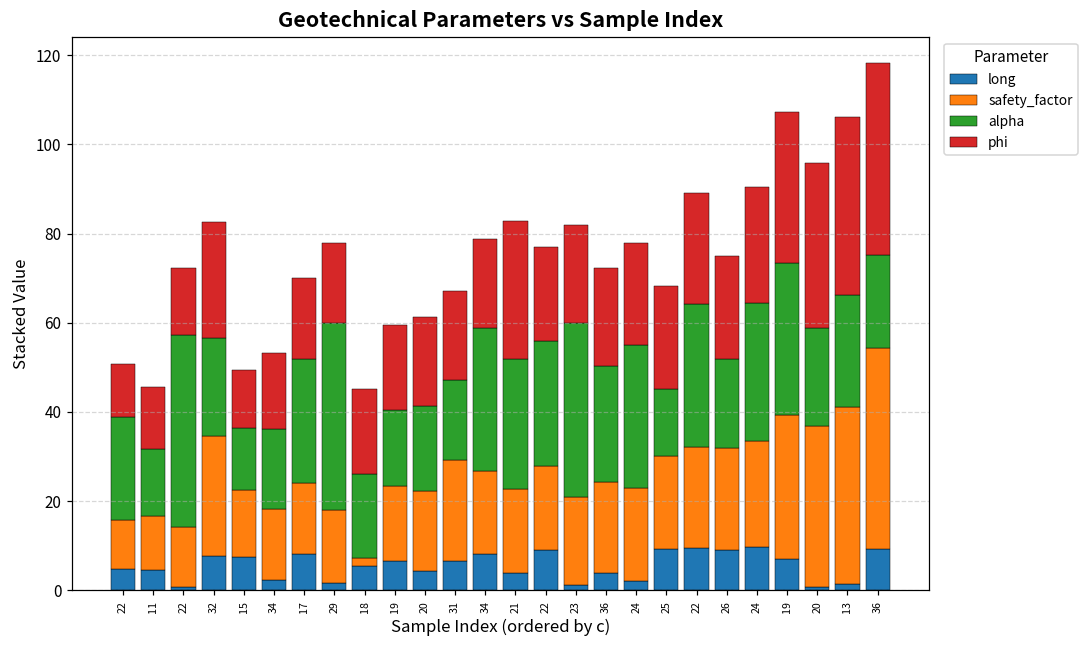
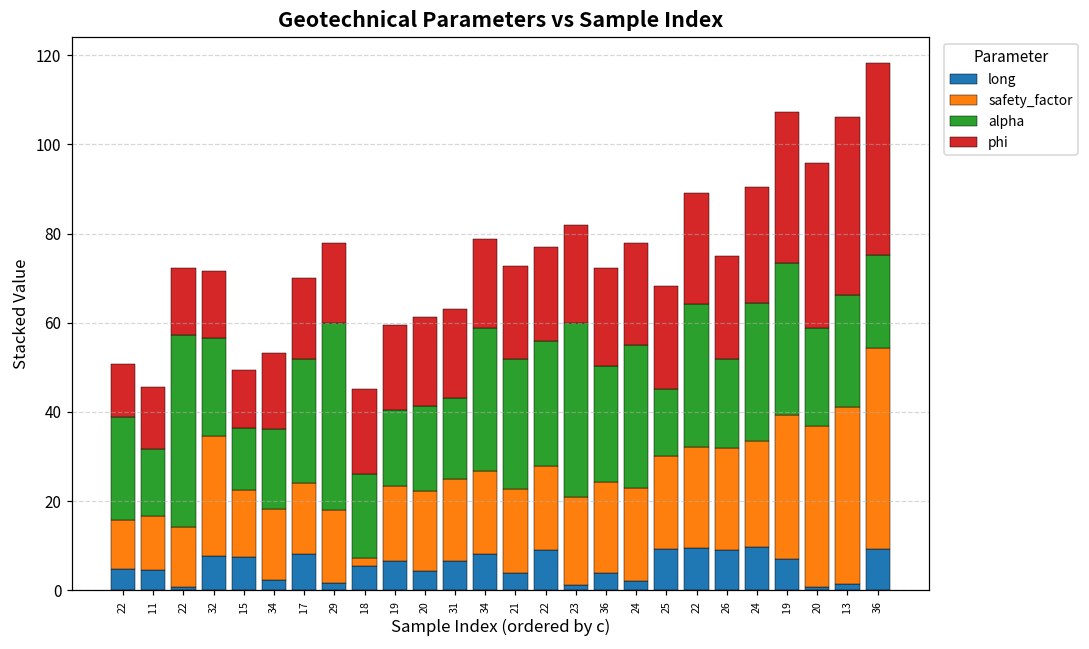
phi, 32: 26 -> 15
safety_factor, 31: 23 -> 18
phi, 21: 31 -> 21
